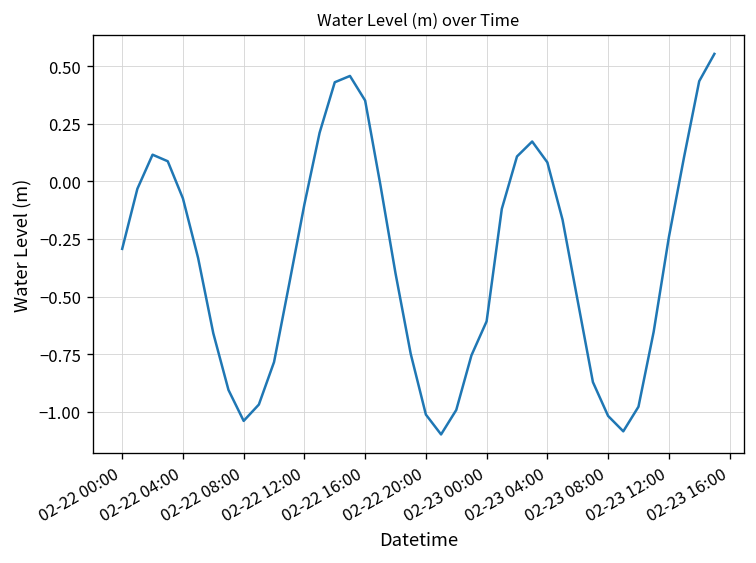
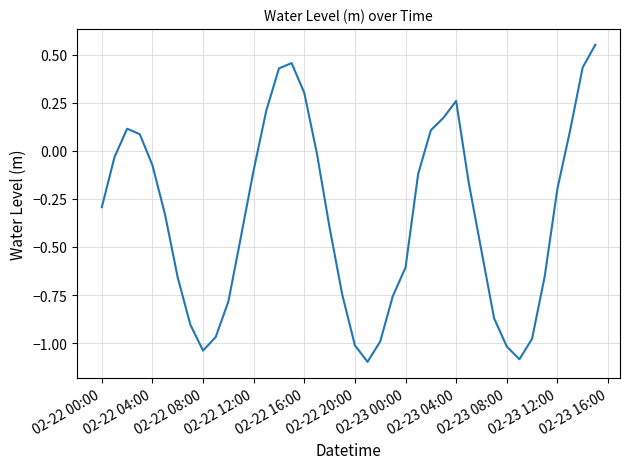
02-22 16:00: 0.35 -> 0.30
02-23 04:00: 0.08 -> 0.26
02-23 12:00: -0.24 -> -0.20
